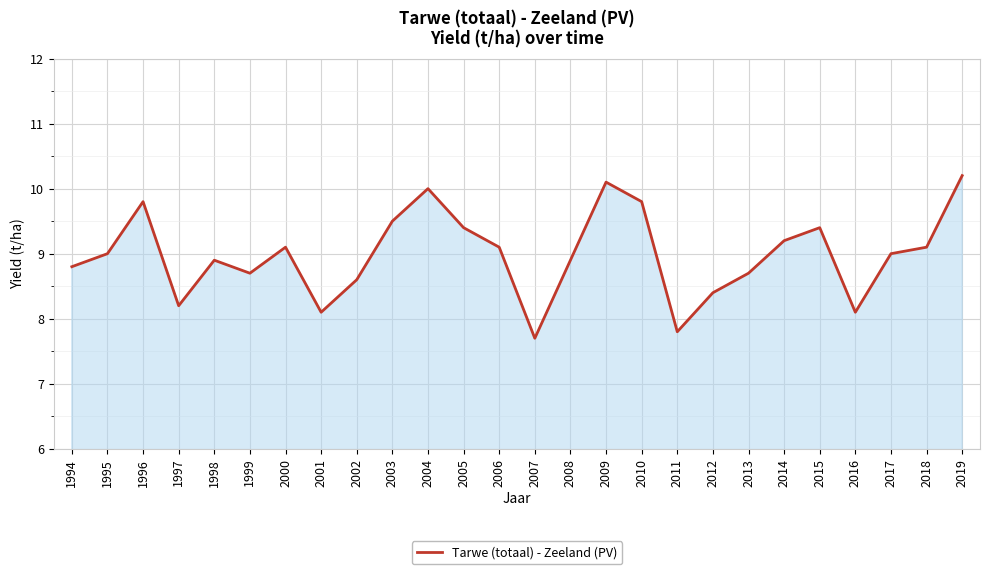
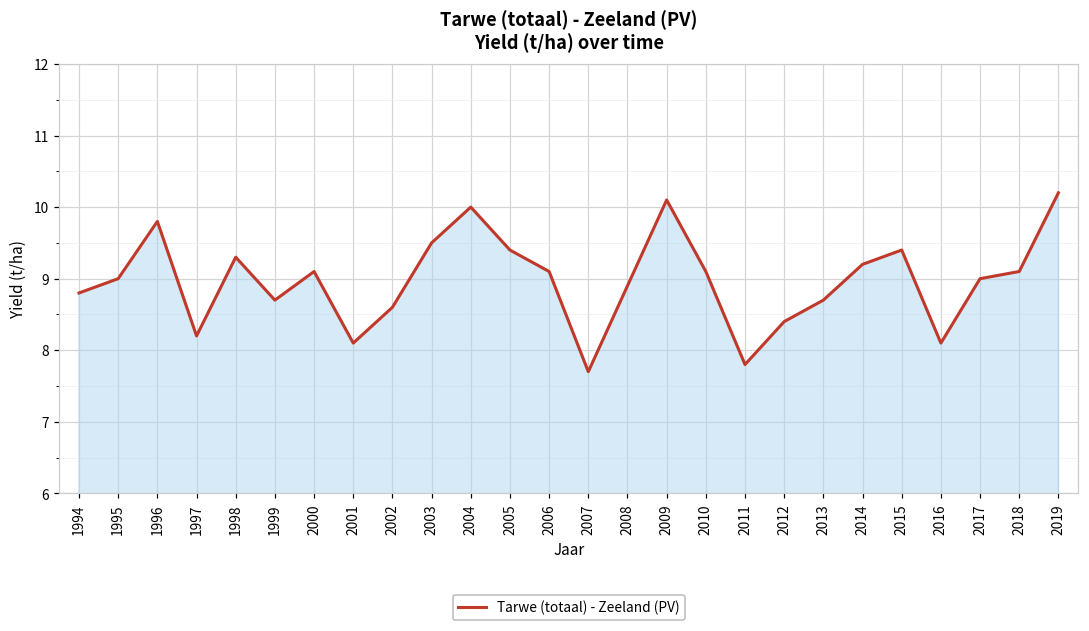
1998: 8.9 -> 9.3
2010: 9.8 -> 9.1
